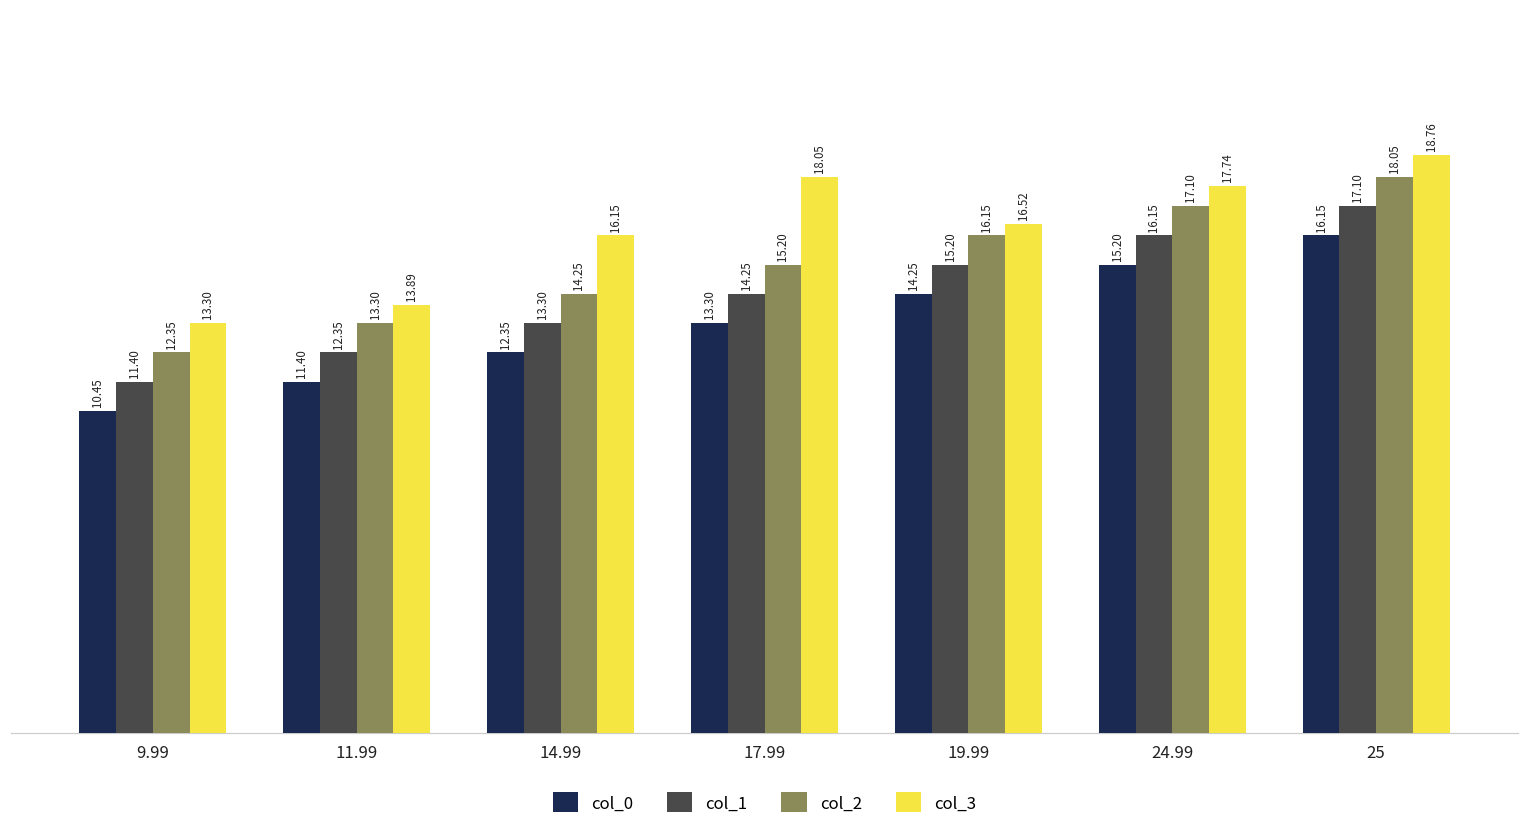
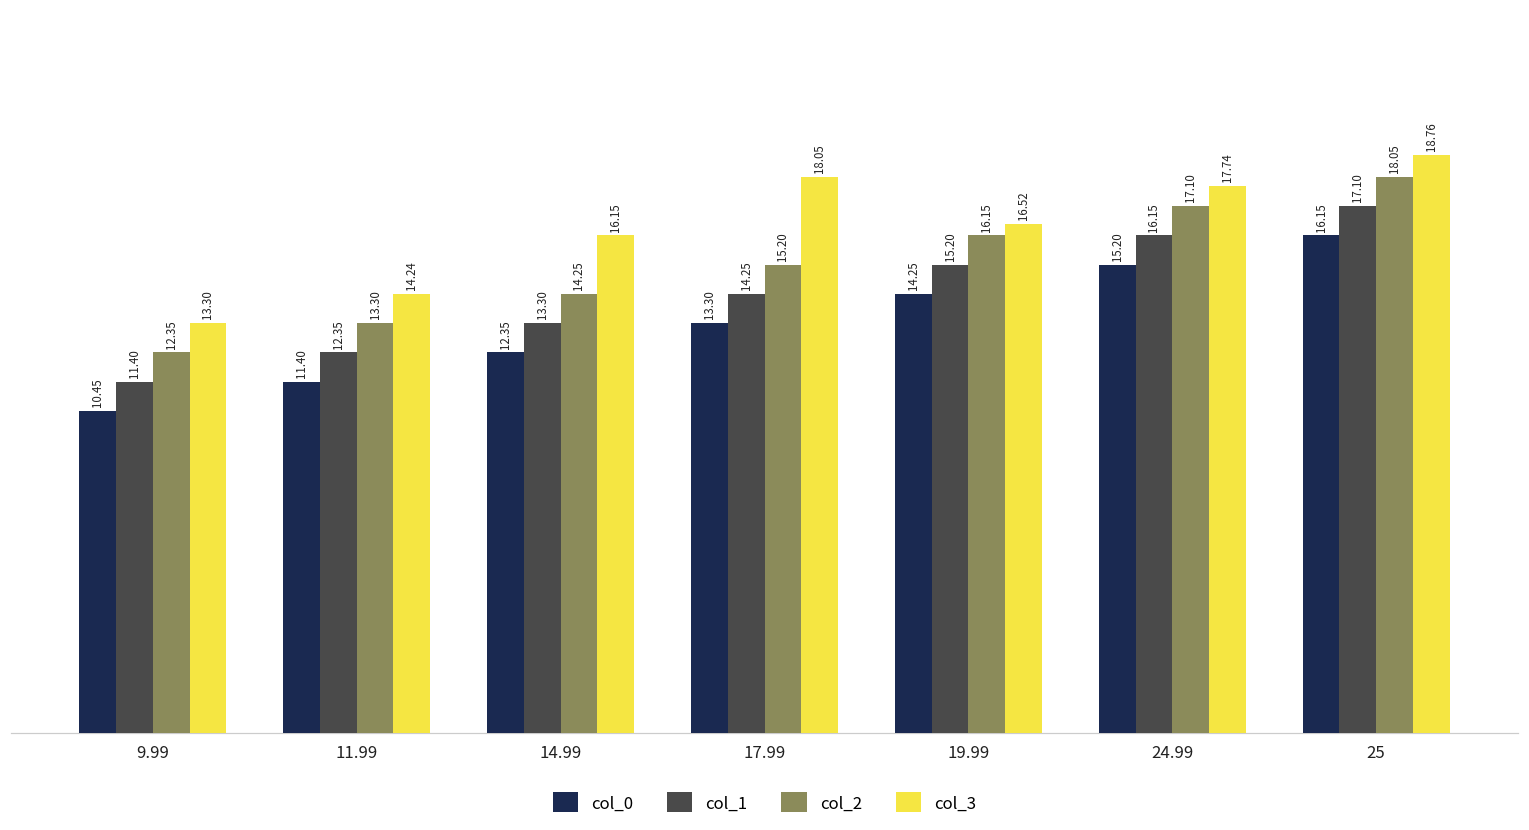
col_3, 11.99: 13.89 -> 14.24
